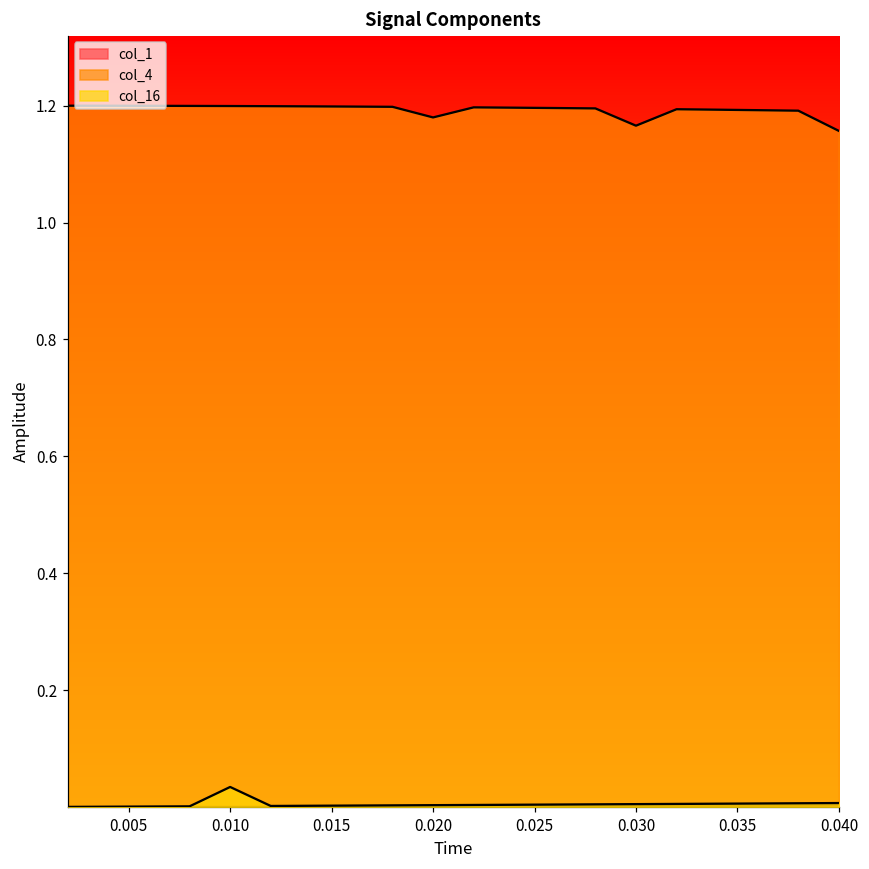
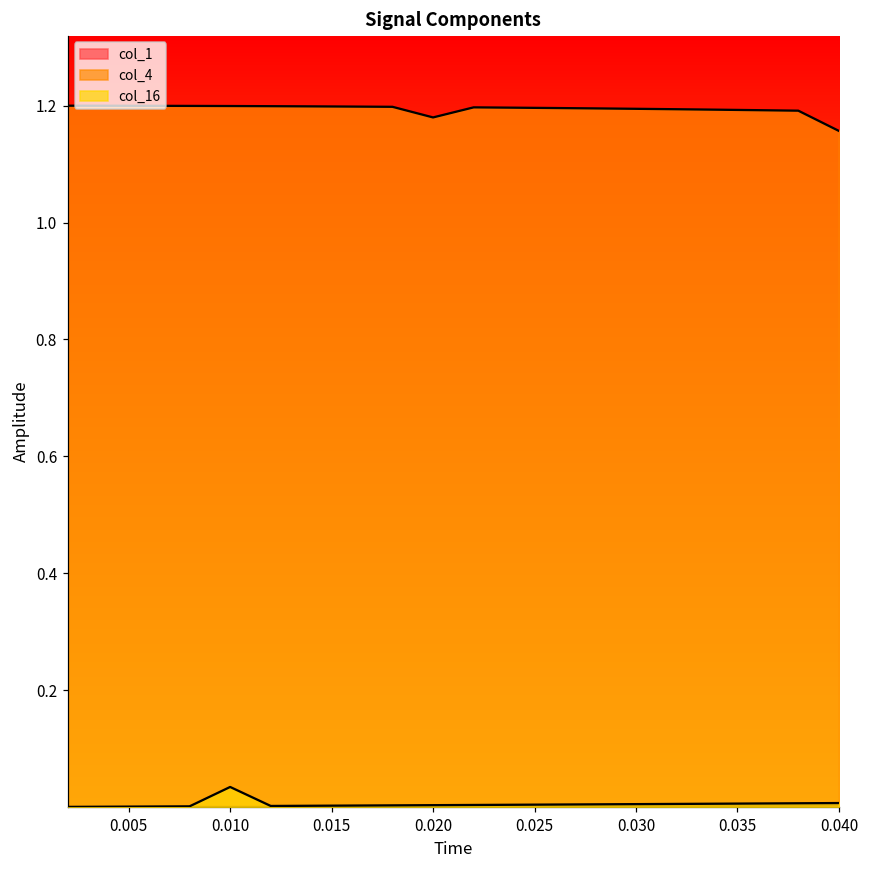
col_4, 0.030: 1.17 -> 1.19
